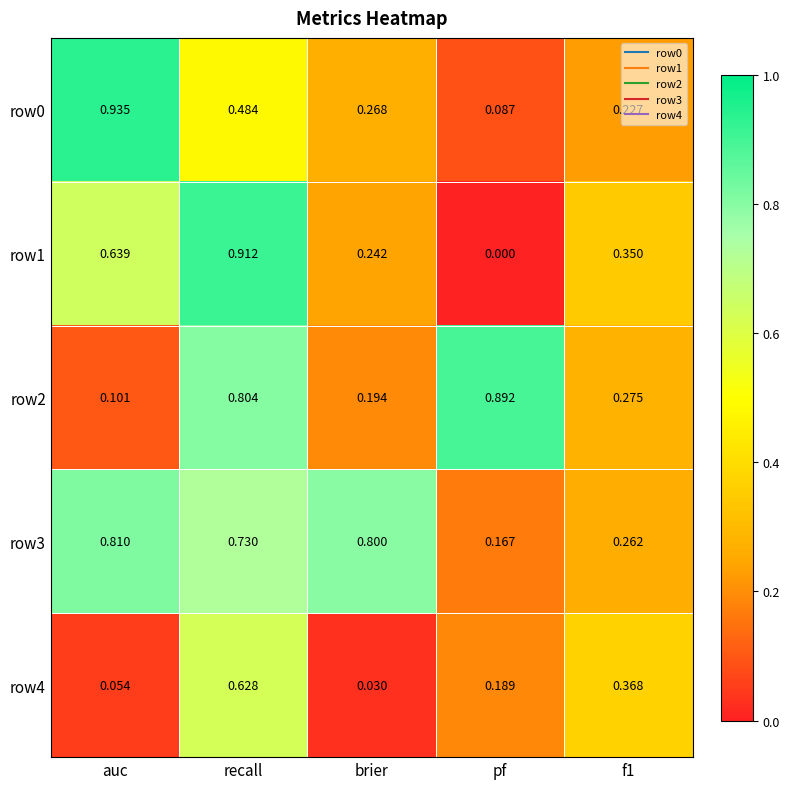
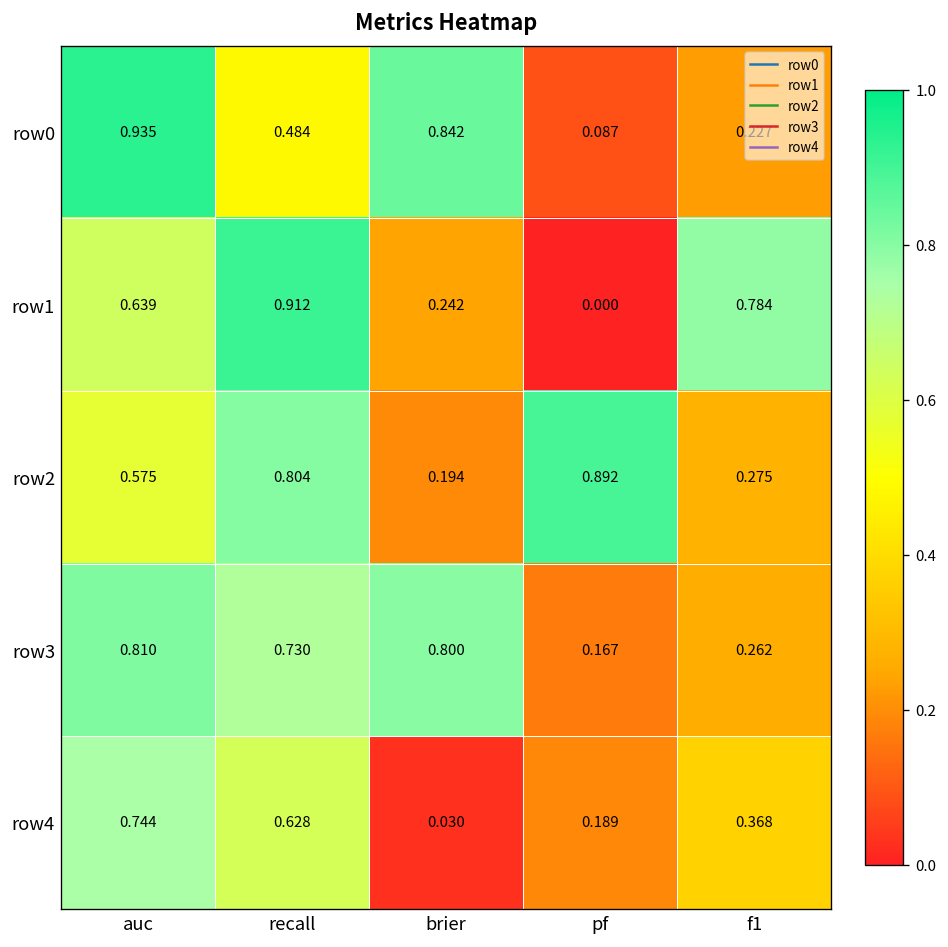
row0, brier: 0.268 -> 0.842
row1, f1: 0.350 -> 0.784
row2, auc: 0.101 -> 0.575
row4, auc: 0.054 -> 0.744
